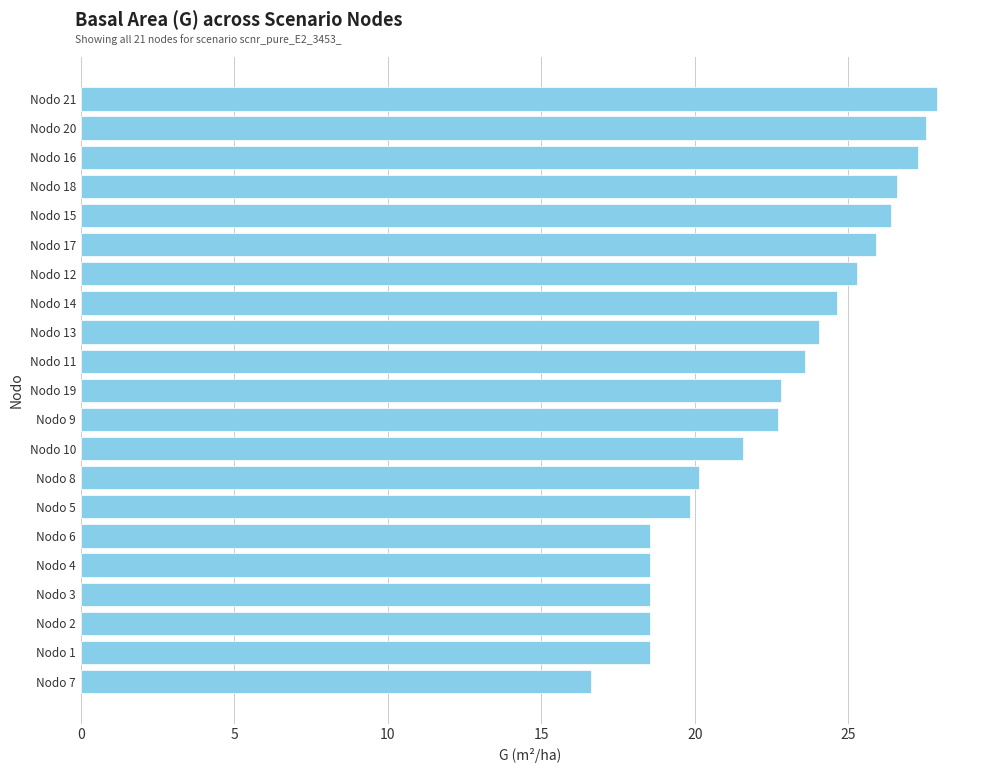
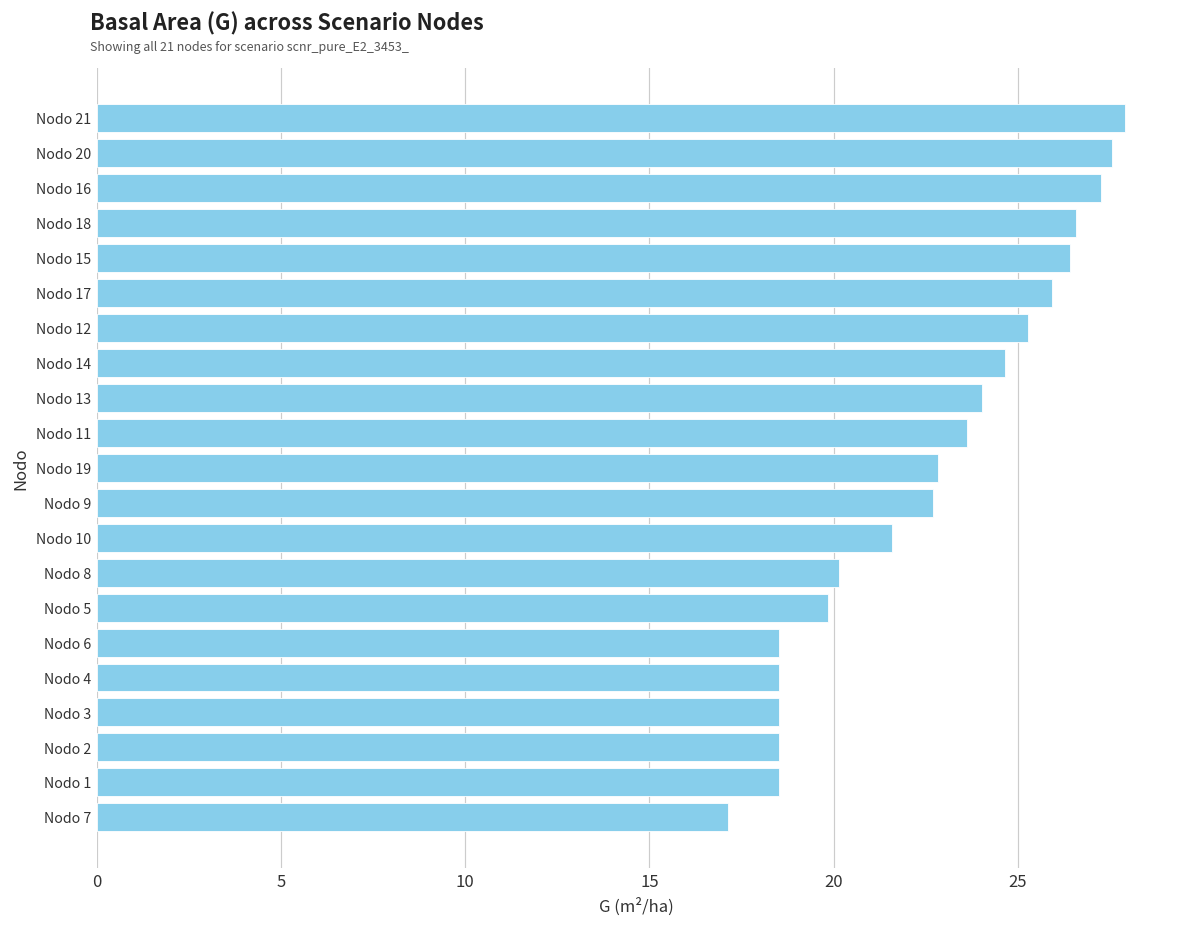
Nodo 7: 16.6 -> 17.1
